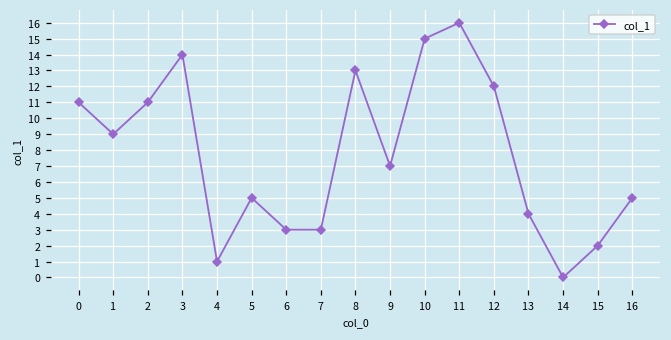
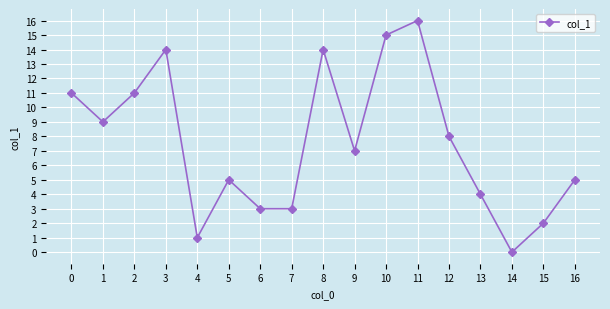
8: 13 -> 14
12: 12 -> 8
